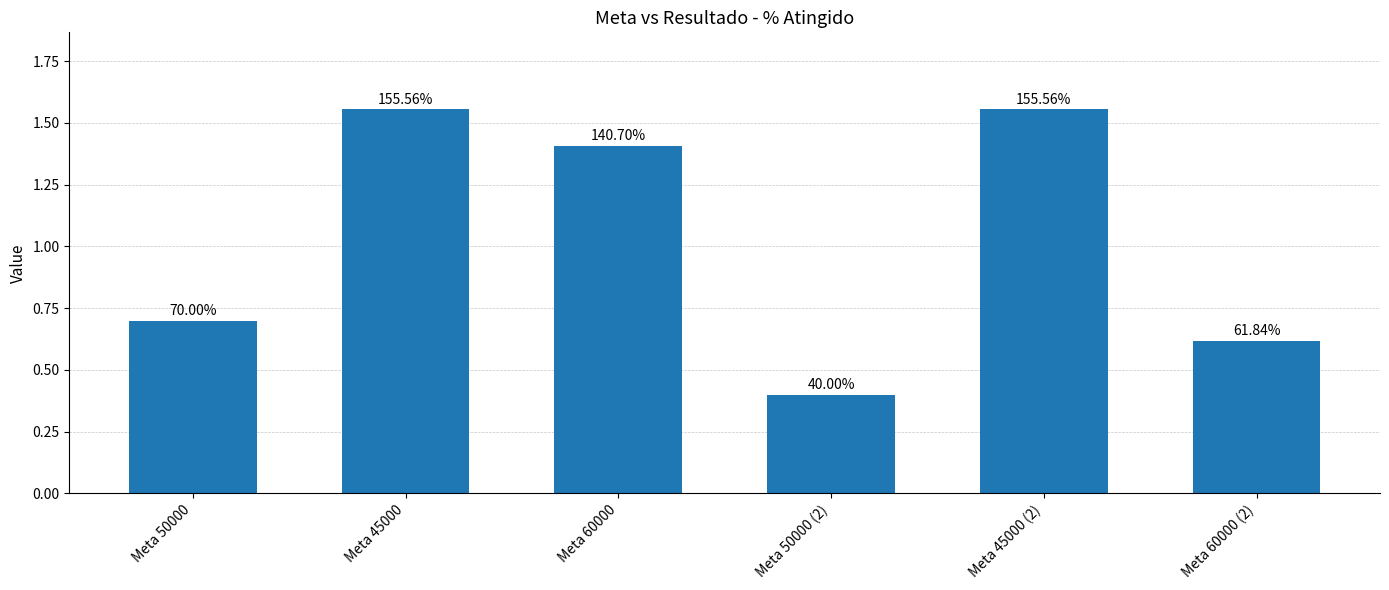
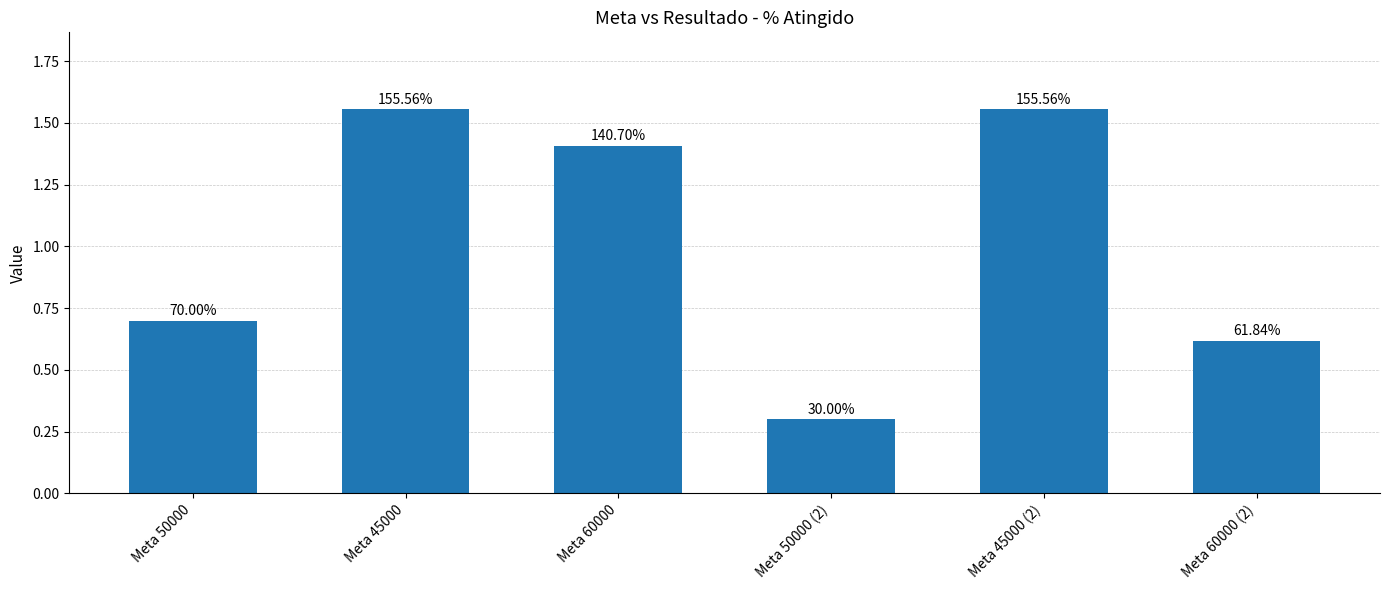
Meta 50000 (2): 40.00% -> 30.00%
